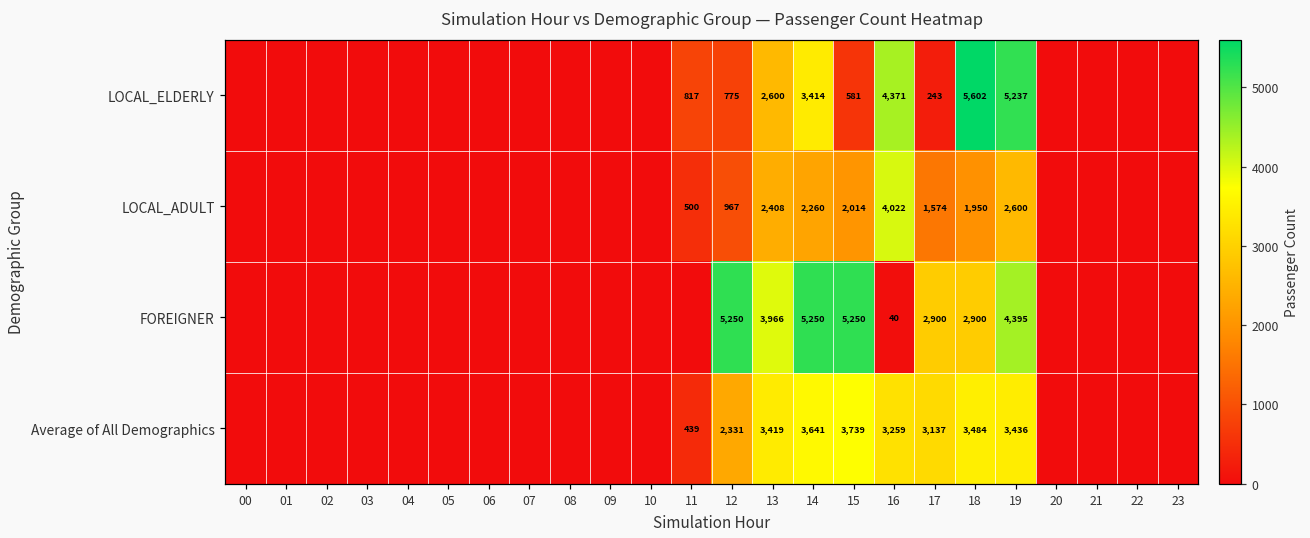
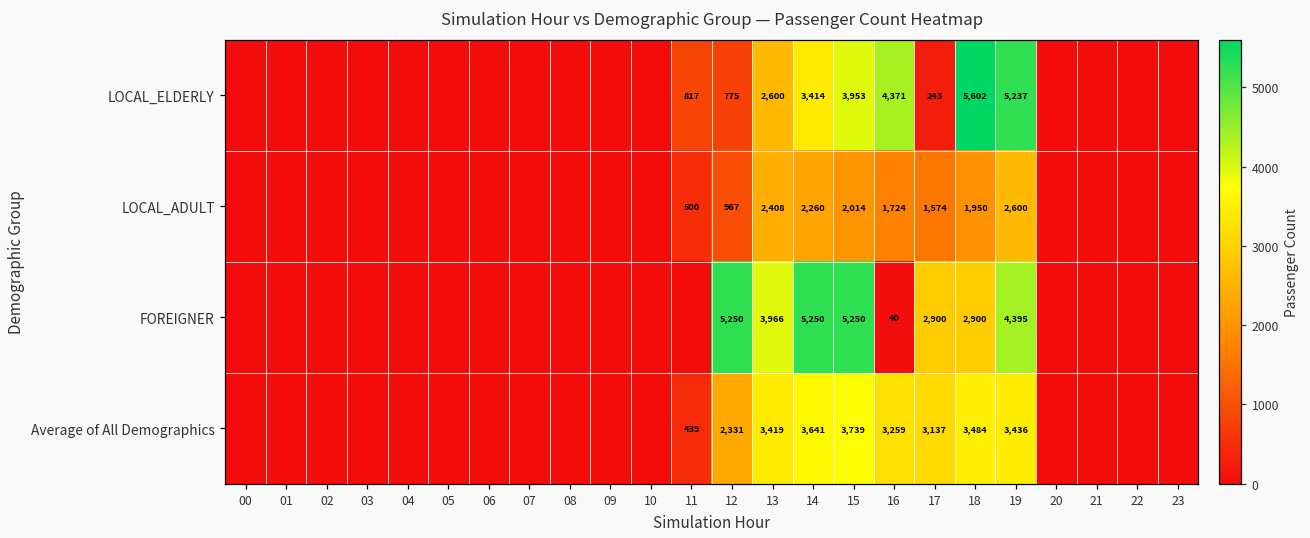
LOCAL_ELDERLY, 15: 581 -> 3,953
LOCAL_ADULT, 16: 4,022 -> 1,724
